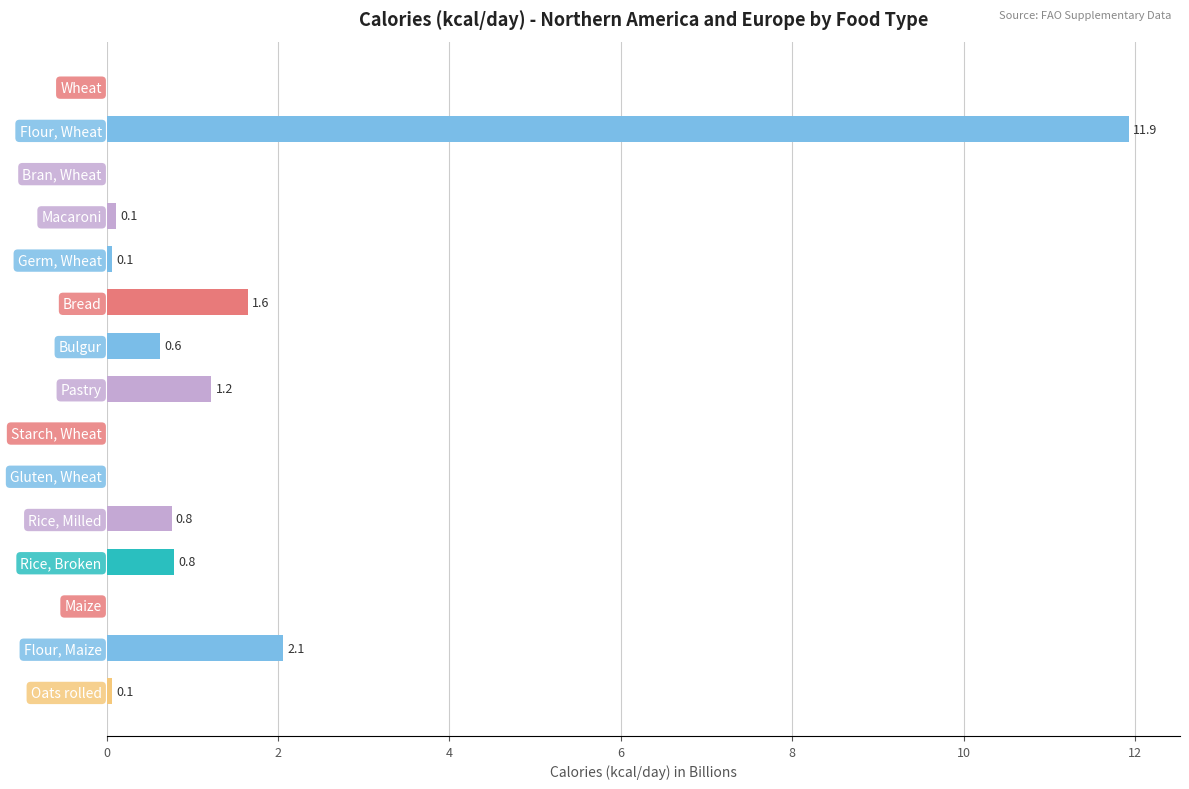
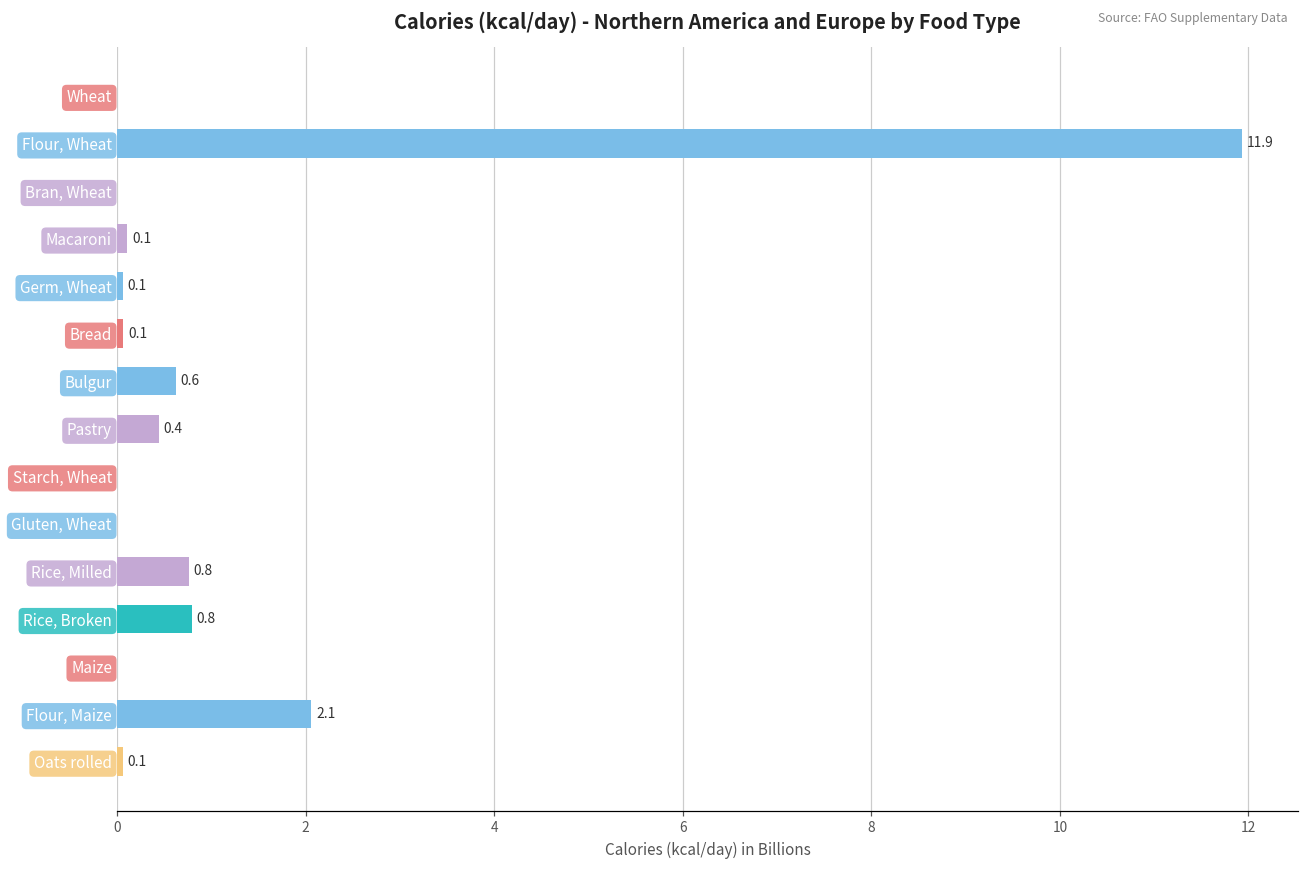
Bread: 1.6 -> 0.1
Pastry: 1.2 -> 0.4
